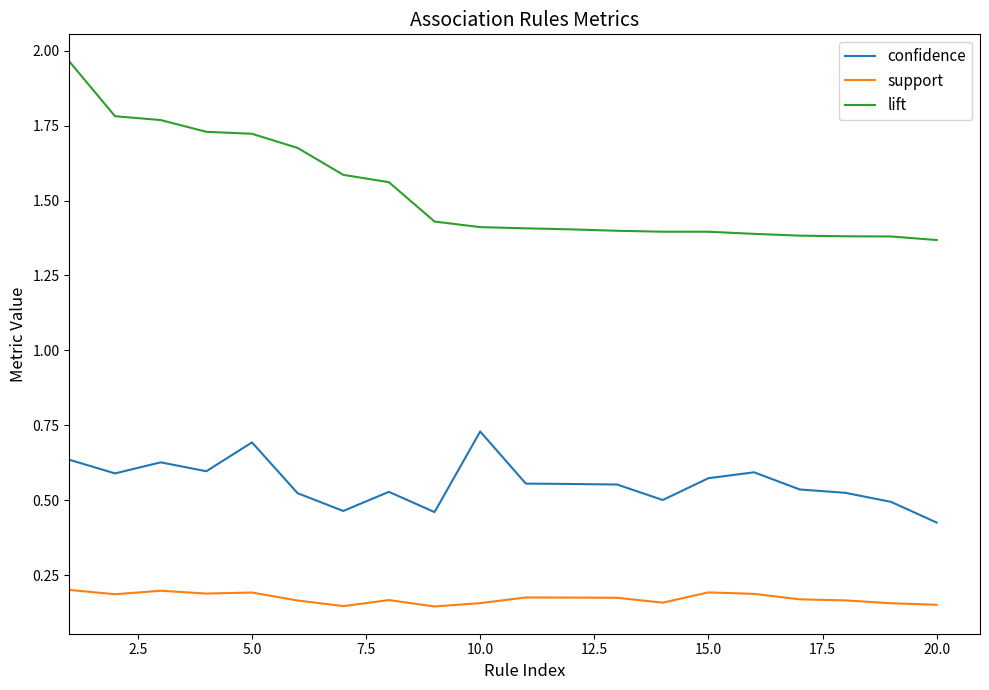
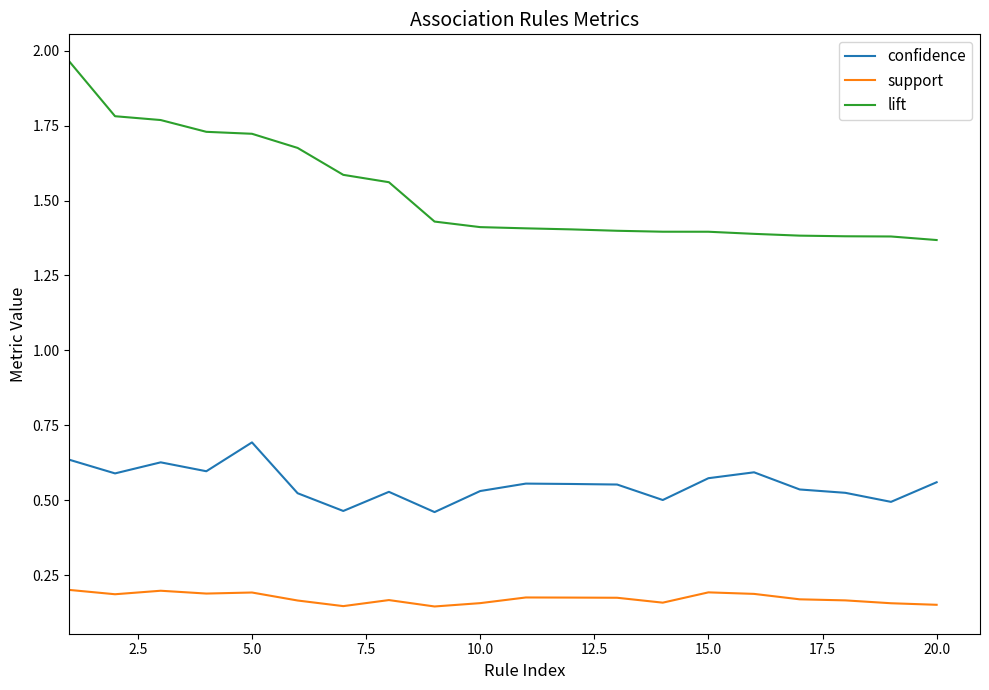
confidence, 10.0: 0.73 -> 0.53
confidence, 20.0: 0.43 -> 0.56
